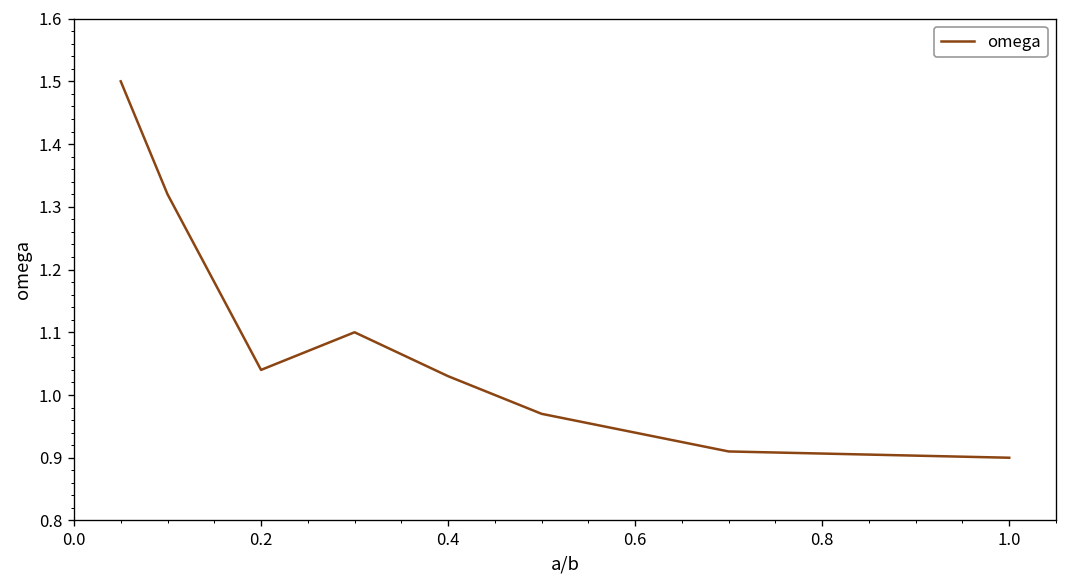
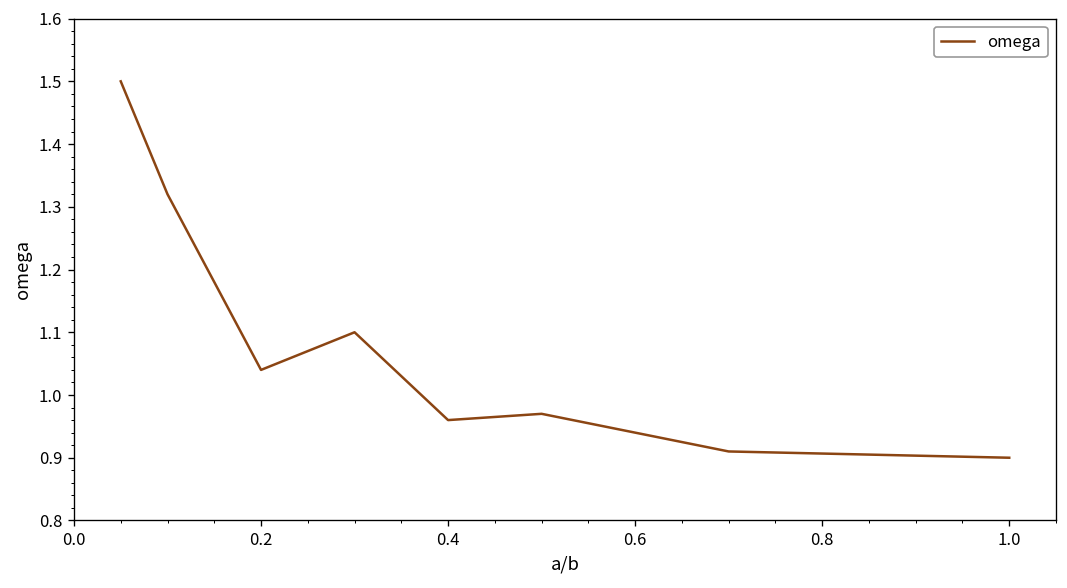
0.4: 1.03 -> 0.96
